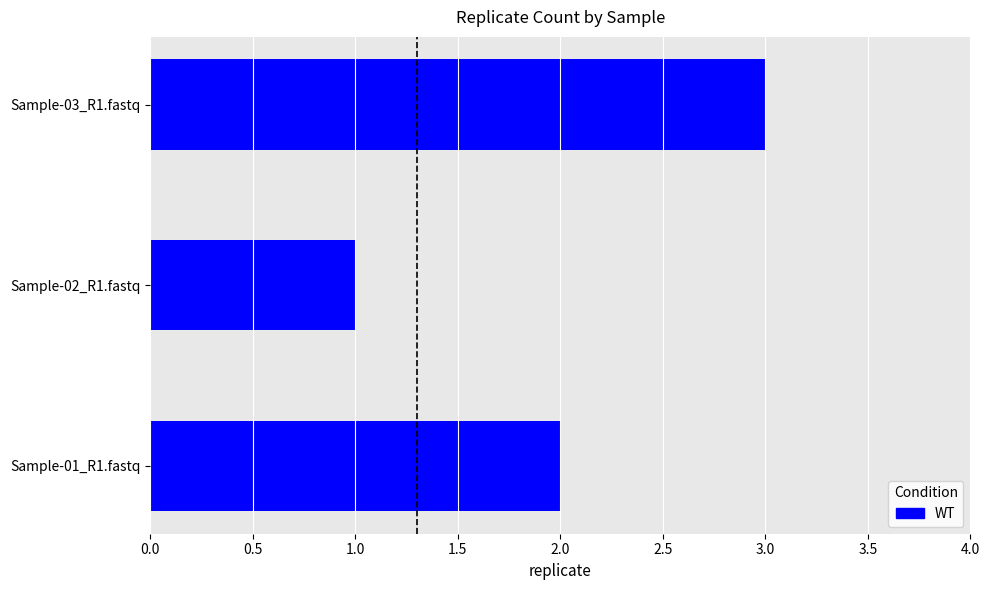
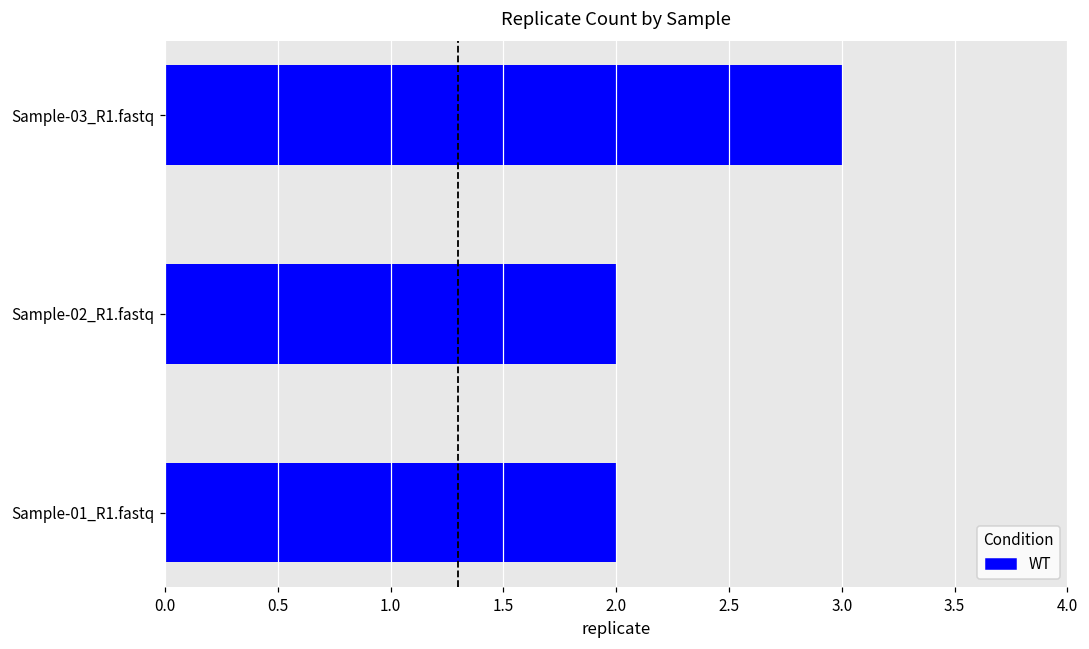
Sample-02_R1.fastq: 1 -> 2
